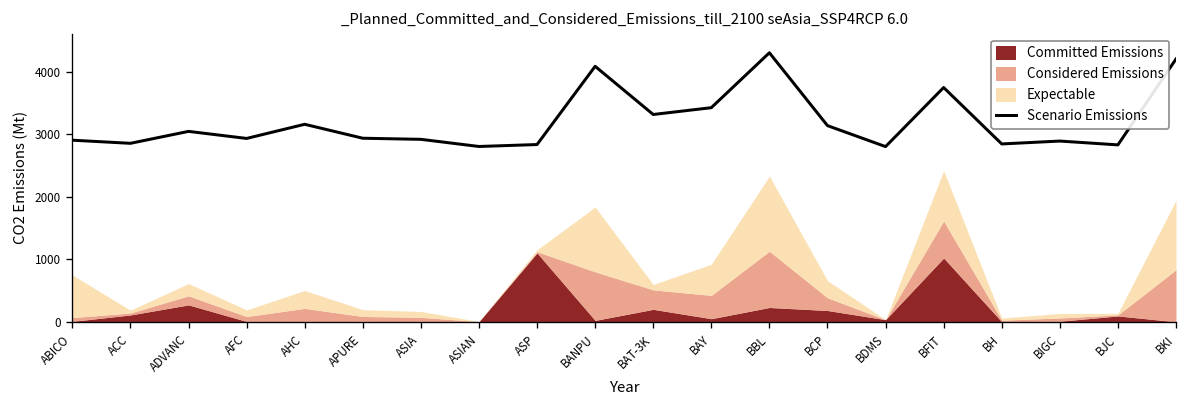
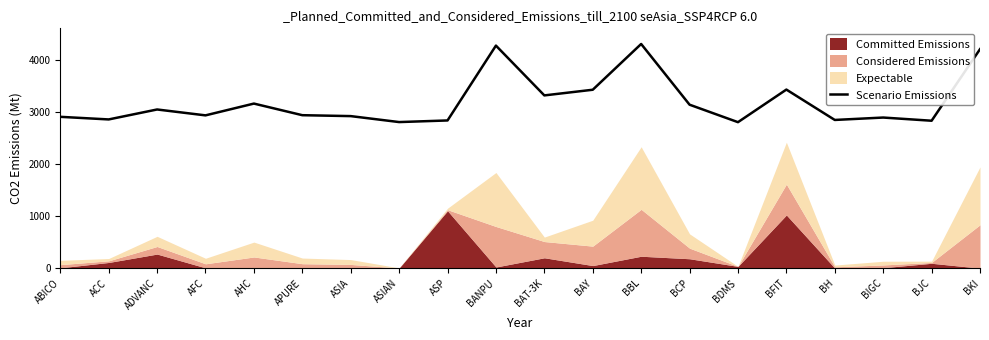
Expectable, ABICO: 700 -> 100
Scenario Emissions, BANPU: 4100 -> 4300
Scenario Emissions, BFIT: 3700 -> 3400
